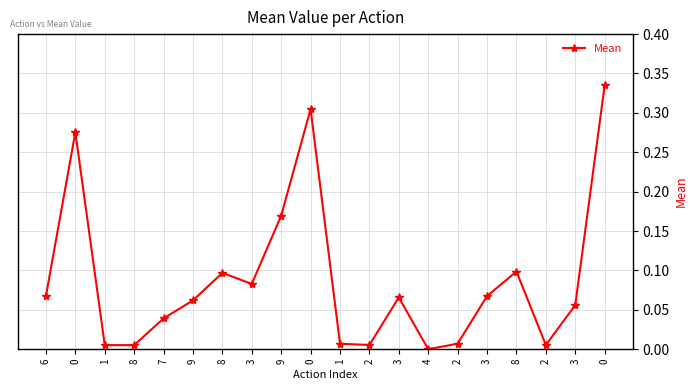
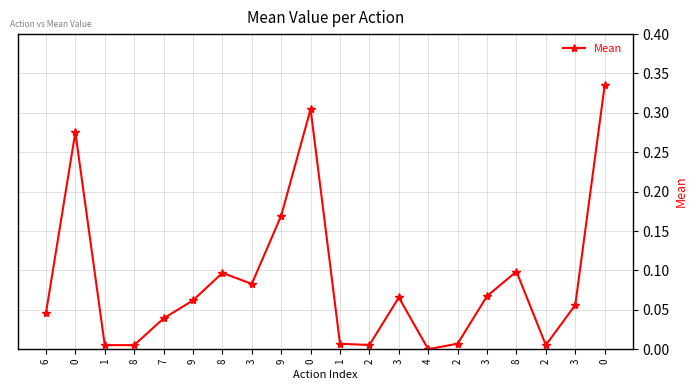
6: 0.07 -> 0.05
